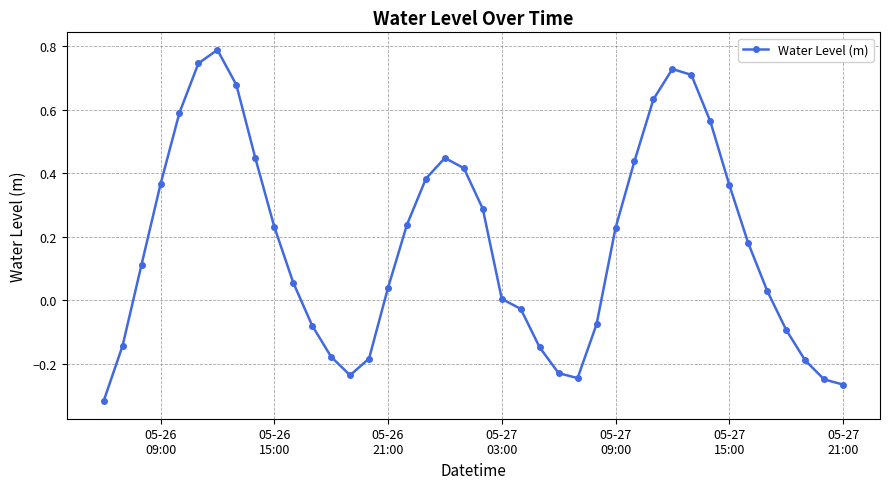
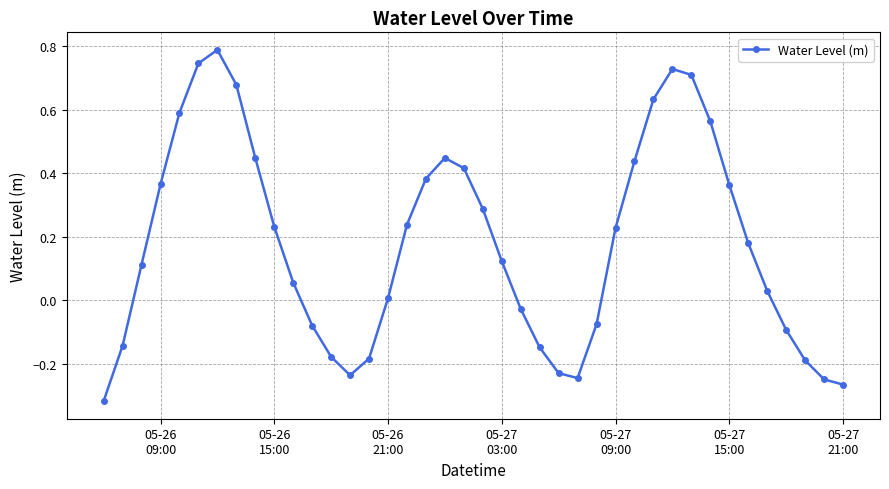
05-26 21:00: 0.04 -> 0.01
05-27 03:00: 0.00 -> 0.12
